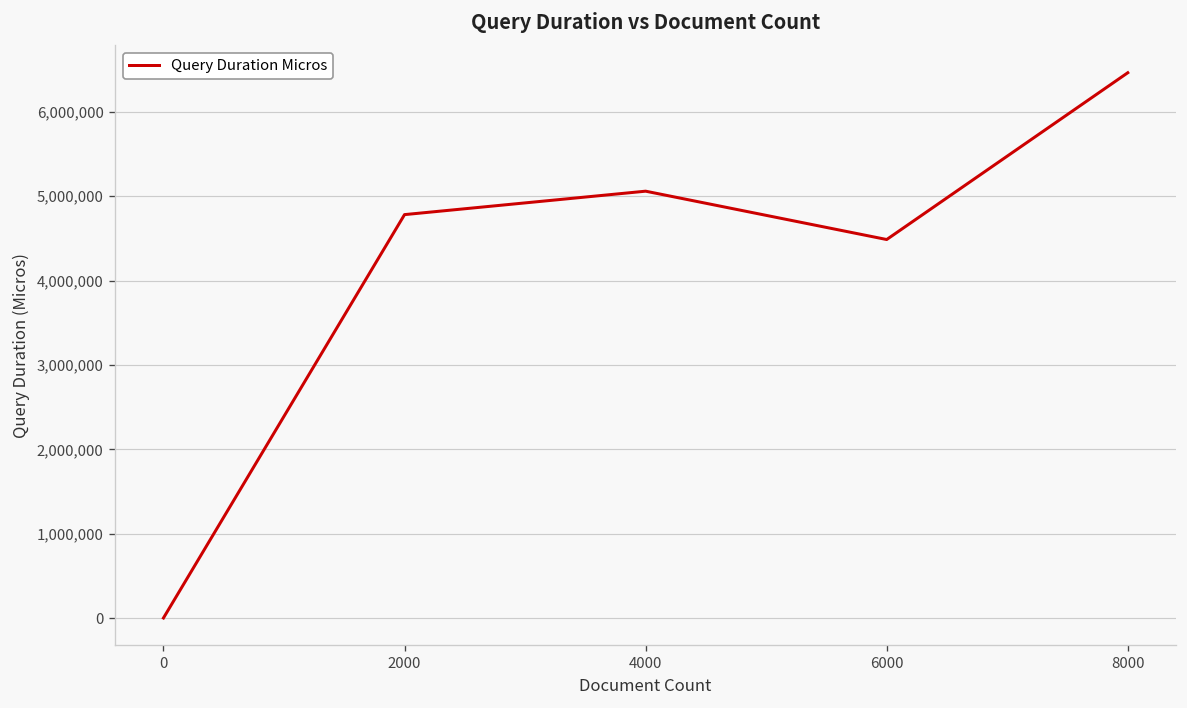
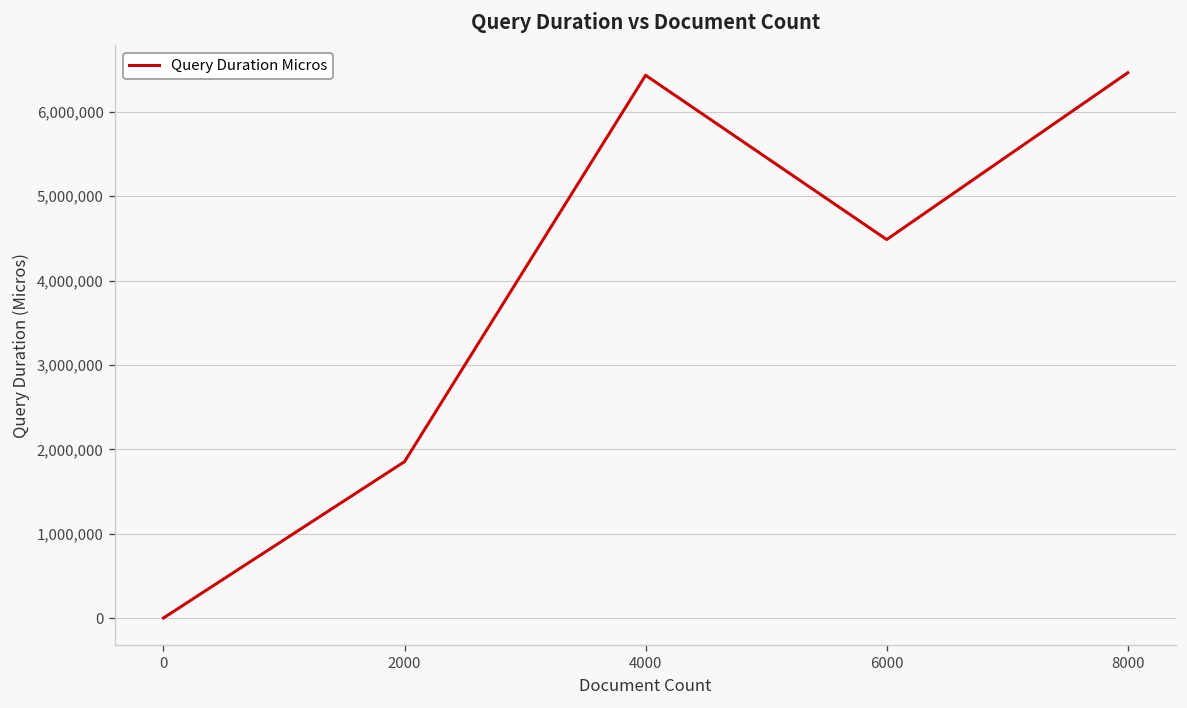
2000: 4,800,000 -> 1,900,000
4000: 5,100,000 -> 6,400,000
